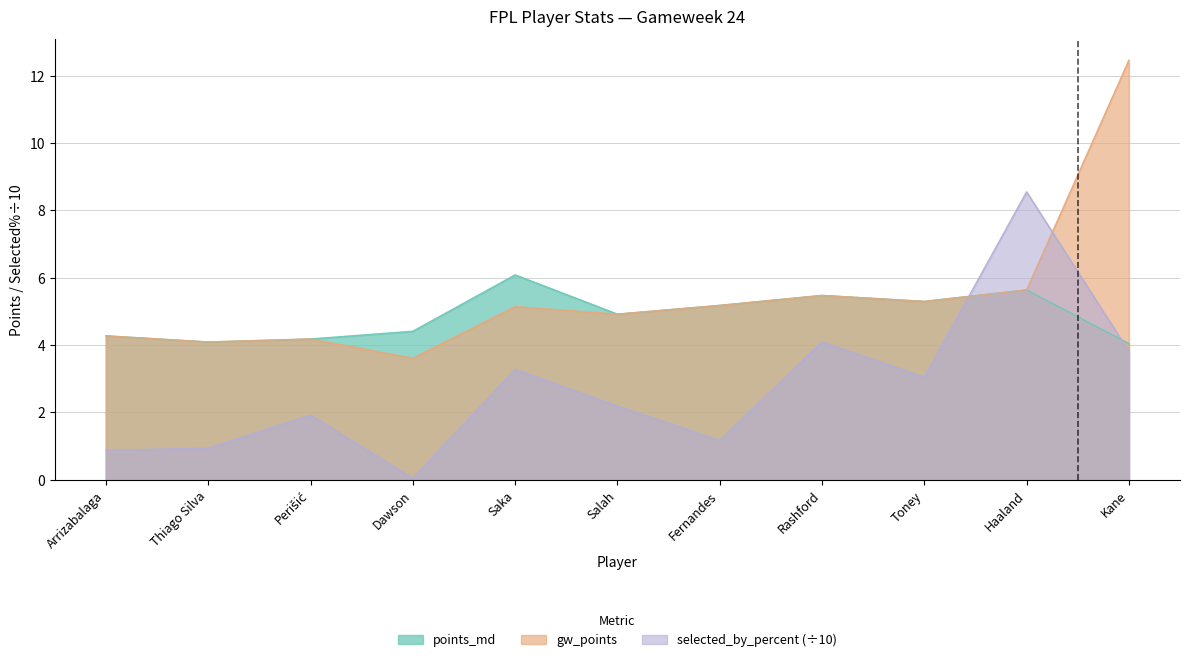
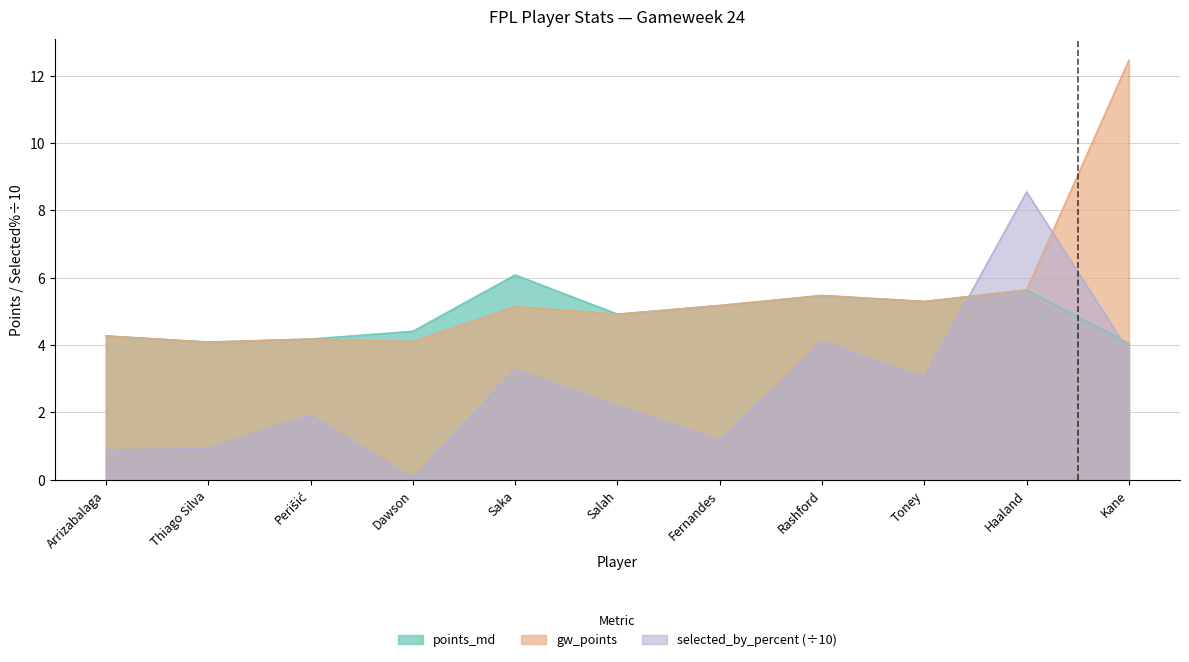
gw_points, Dawson: 3.6 -> 4.1
